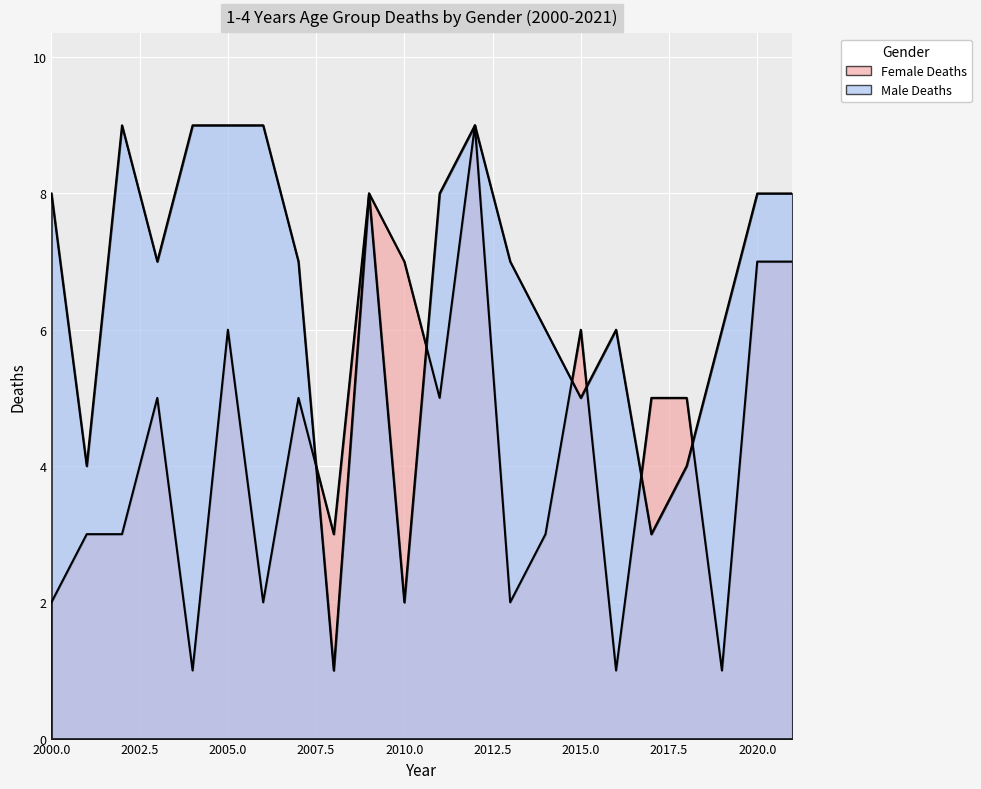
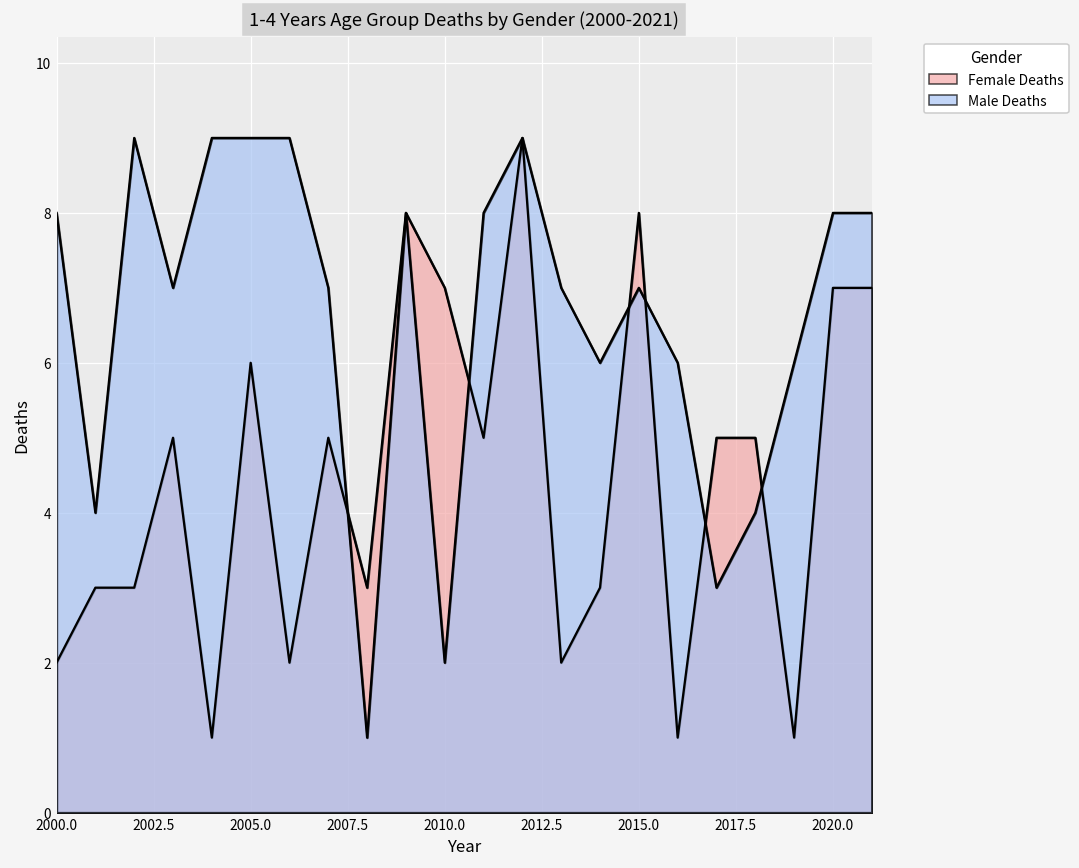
Female Deaths, 2015.0: 6 -> 8
Male Deaths, 2015.0: 5 -> 7
